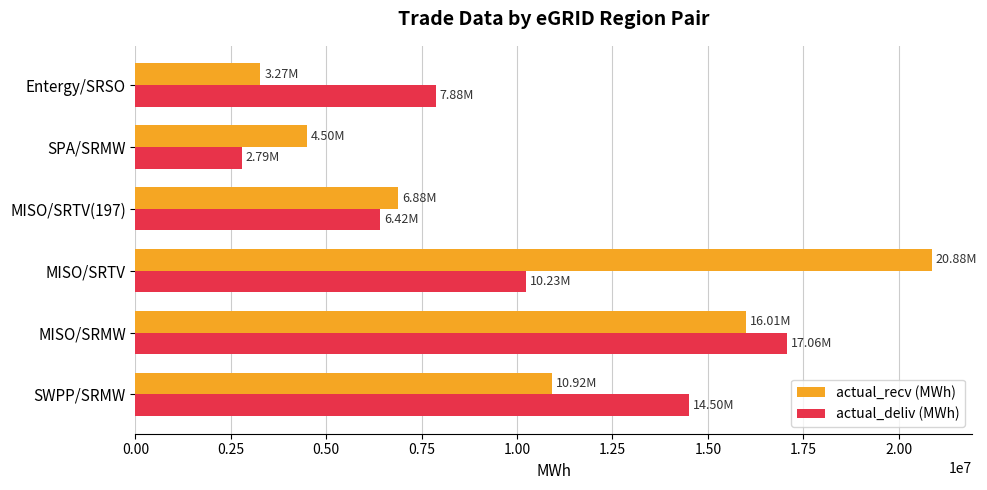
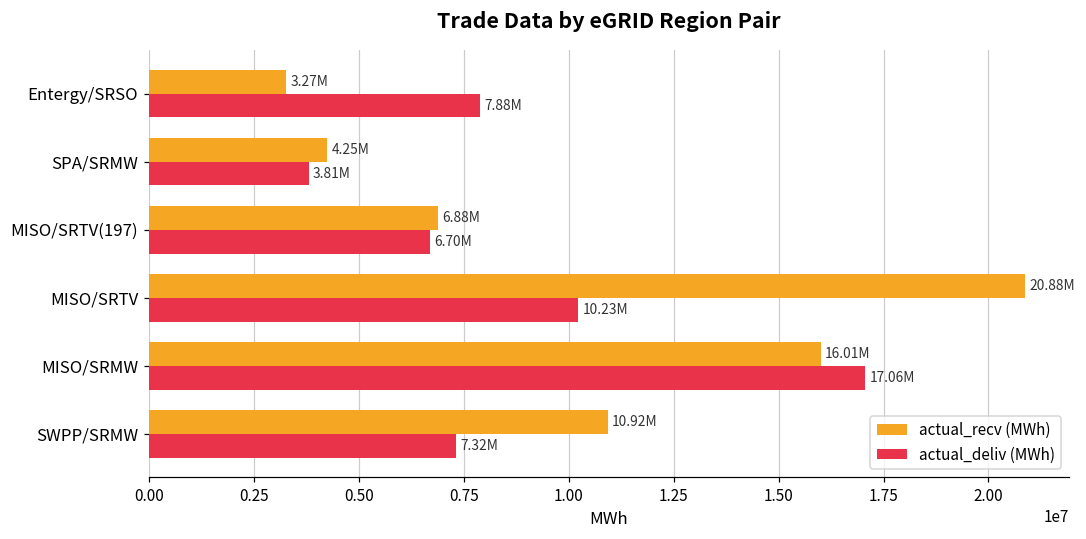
actual_recv (MWh), SPA/SRMW: 4.50M -> 4.25M
actual_deliv (MWh), SPA/SRMW: 2.79M -> 3.81M
actual_deliv (MWh), MISO/SRTV(197): 6.42M -> 6.70M
actual_deliv (MWh), SWPP/SRMW: 14.50M -> 7.32M
